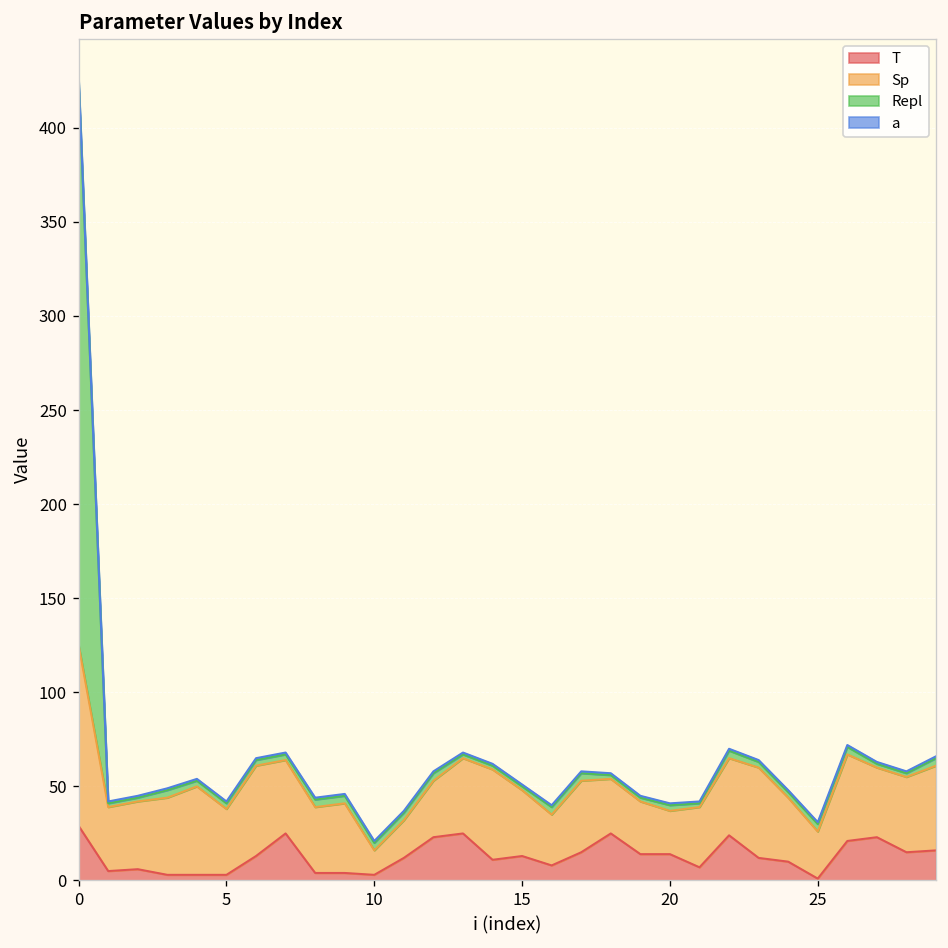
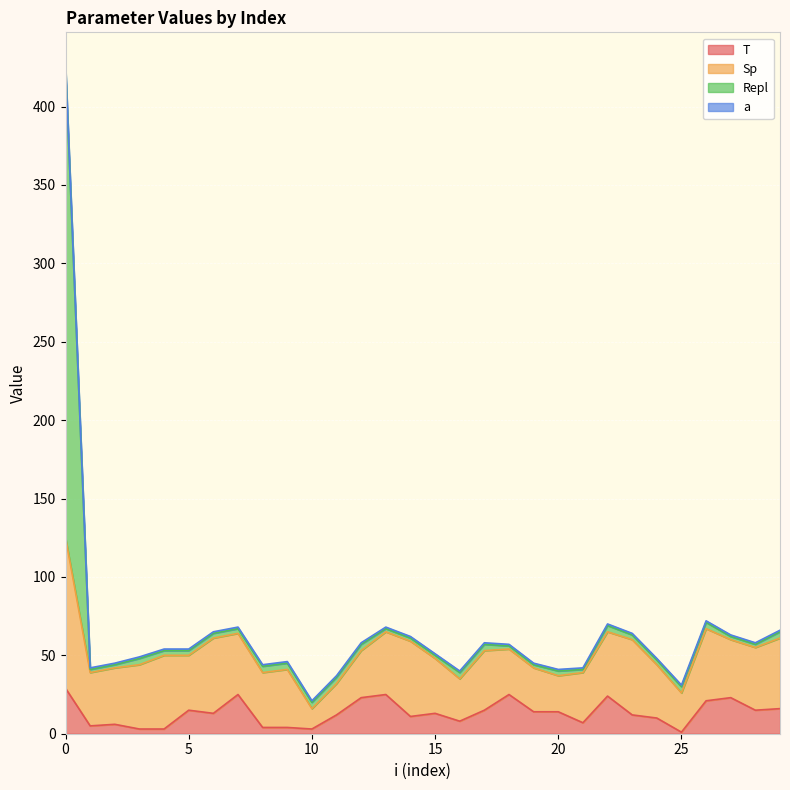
T, 5: 3 -> 15
